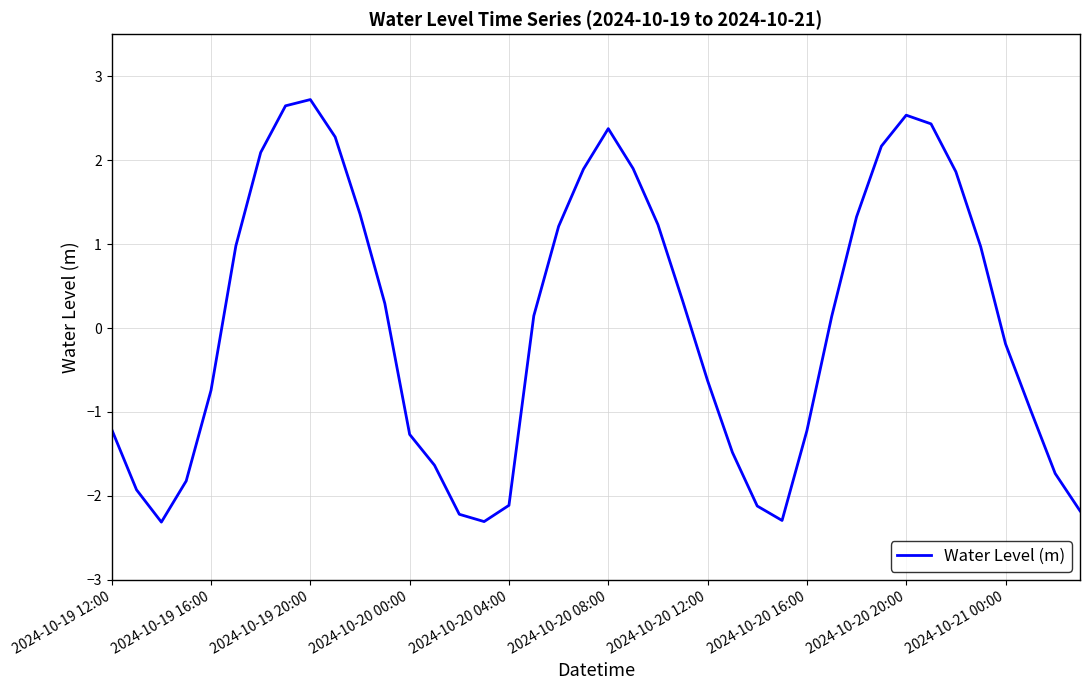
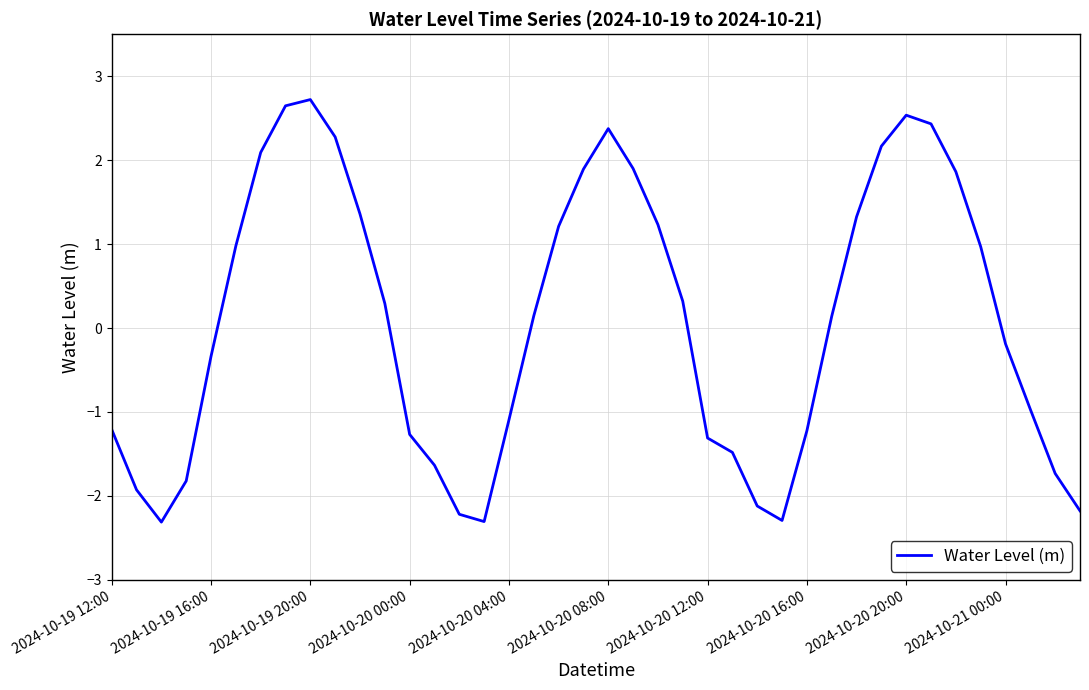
2024-10-19 16:00: -0.7 -> -0.3
2024-10-20 04:00: -2.1 -> -1.1
2024-10-20 12:00: -0.6 -> -1.3
